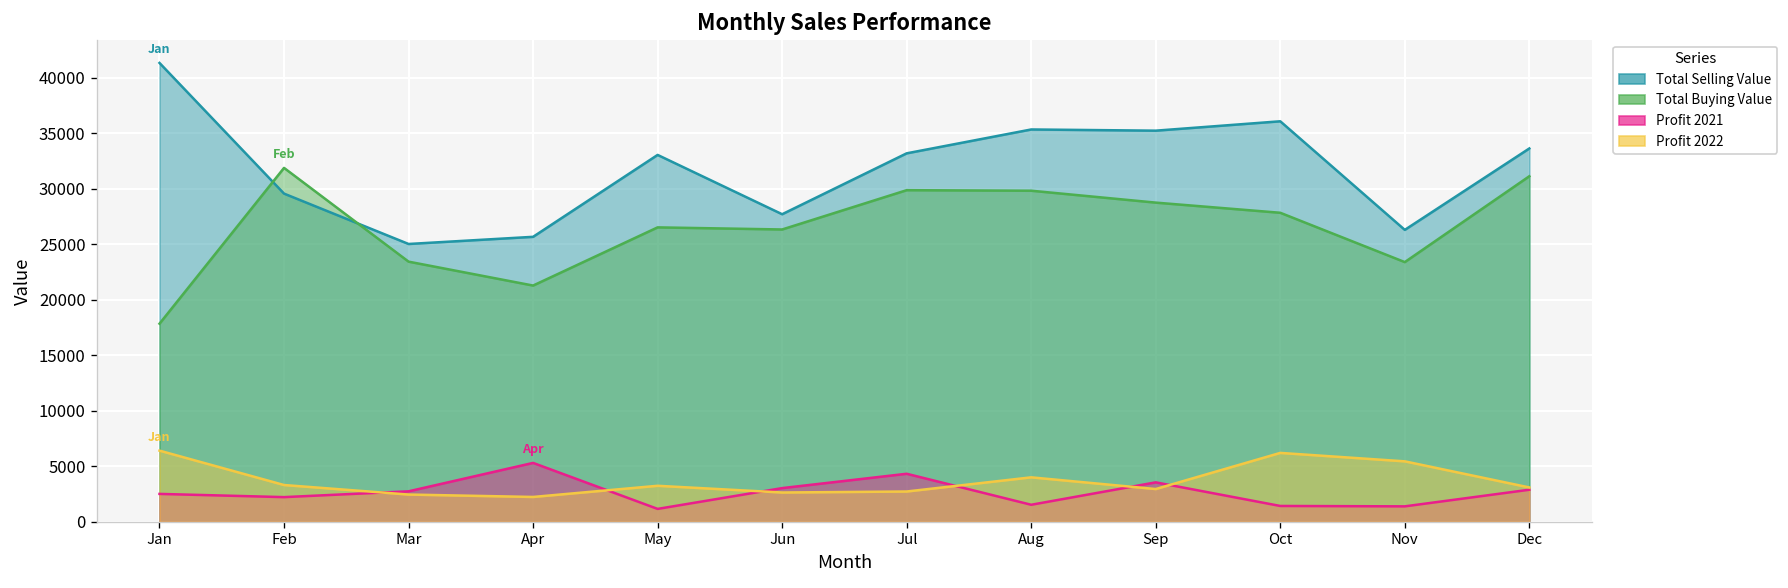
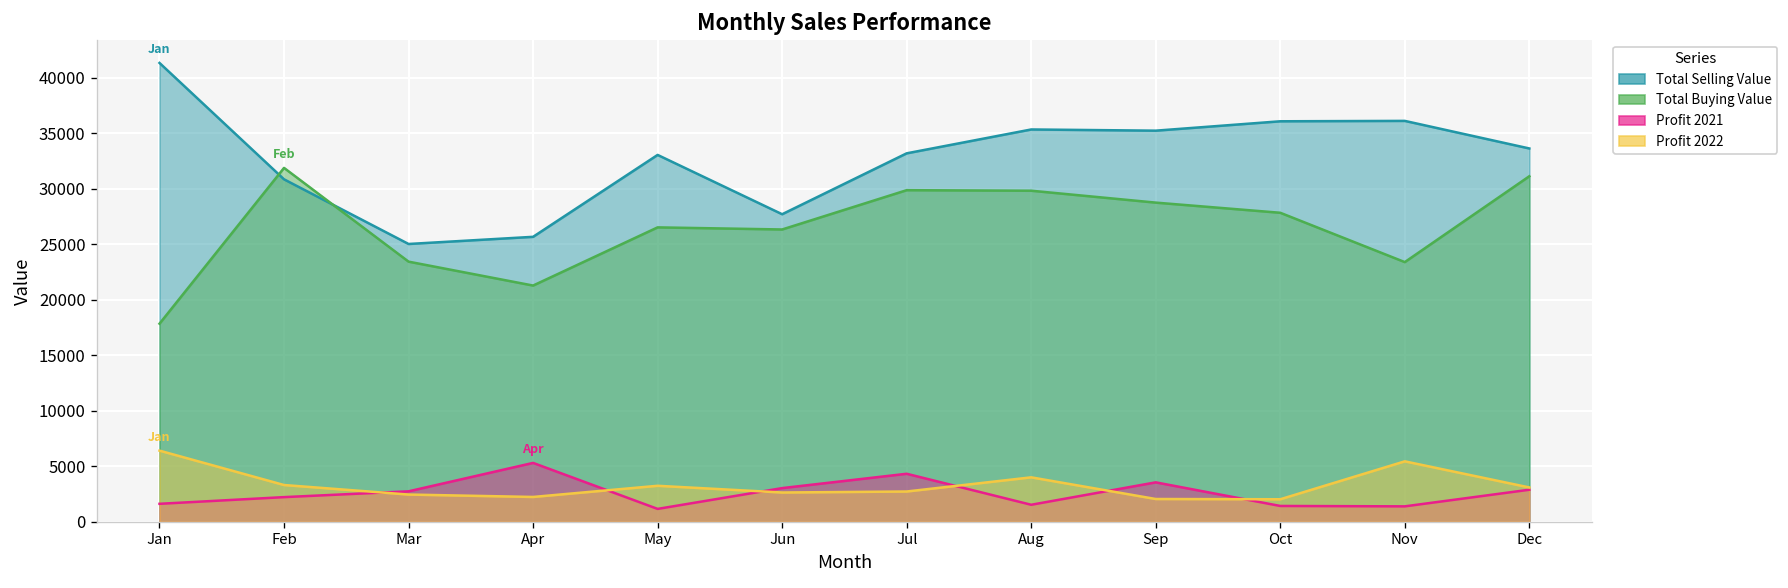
Profit 2021, Jan: 3000 -> 2000
Total Selling Value, Feb: 30000 -> 31000
Profit 2022, Sep: 3000 -> 2000
Profit 2022, Oct: 6000 -> 2000
Total Selling Value, Nov: 26000 -> 36000
